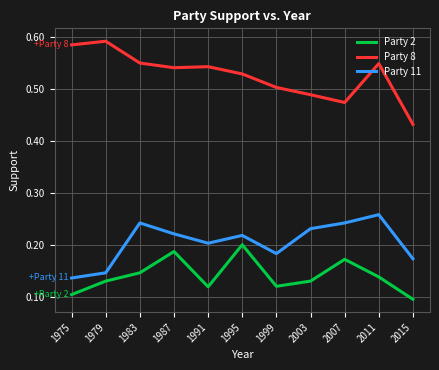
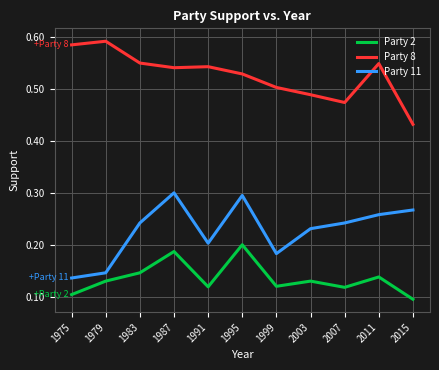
Party 11, 1987: 0.22 -> 0.30
Party 11, 1995: 0.22 -> 0.30
Party 2, 2007: 0.17 -> 0.12
Party 11, 2015: 0.17 -> 0.27
